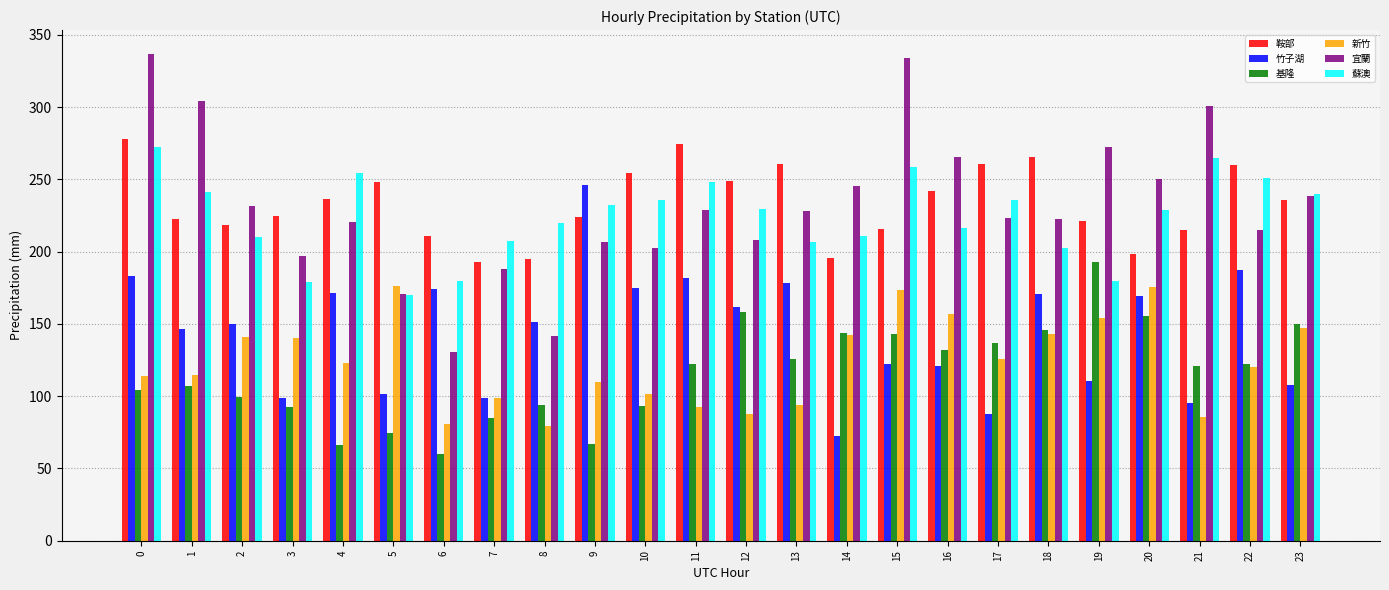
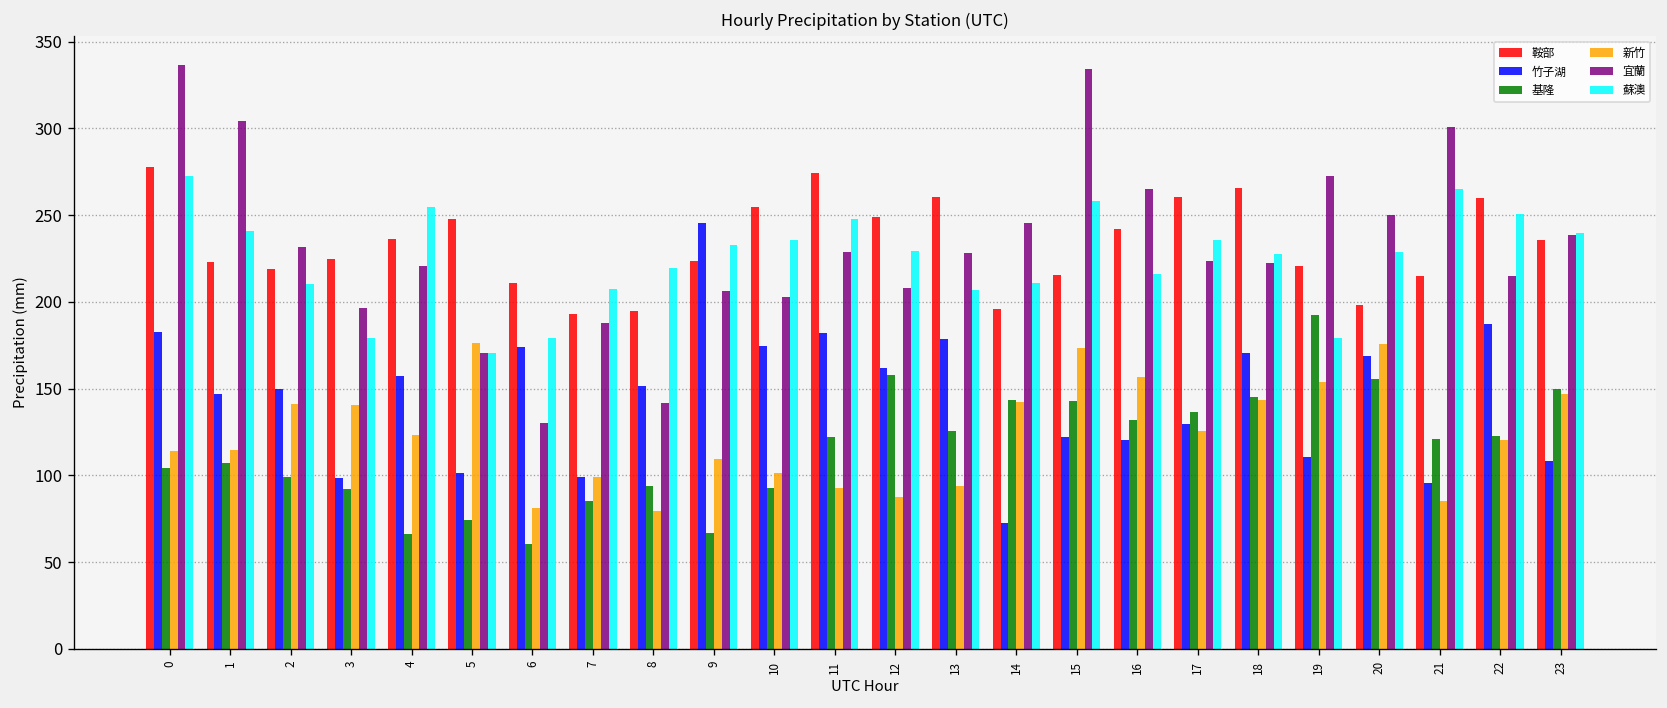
竹子湖, 4: 172 -> 157
竹子湖, 17: 88 -> 129
蘇澳, 18: 202 -> 228
